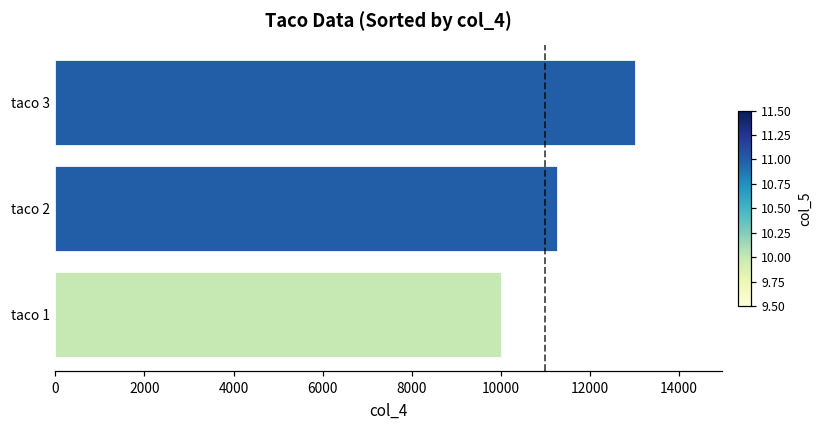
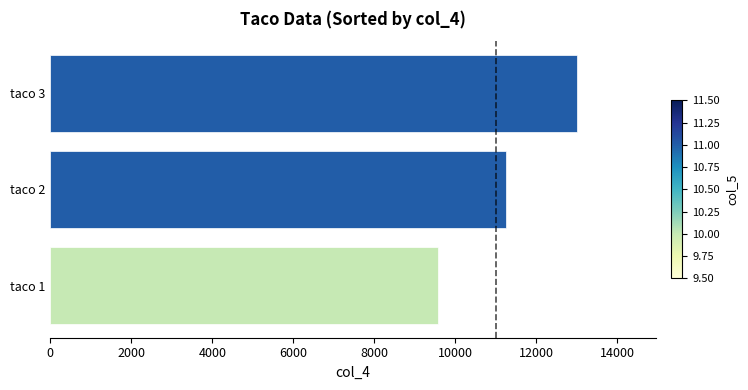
taco 1: 10000 -> 9600
